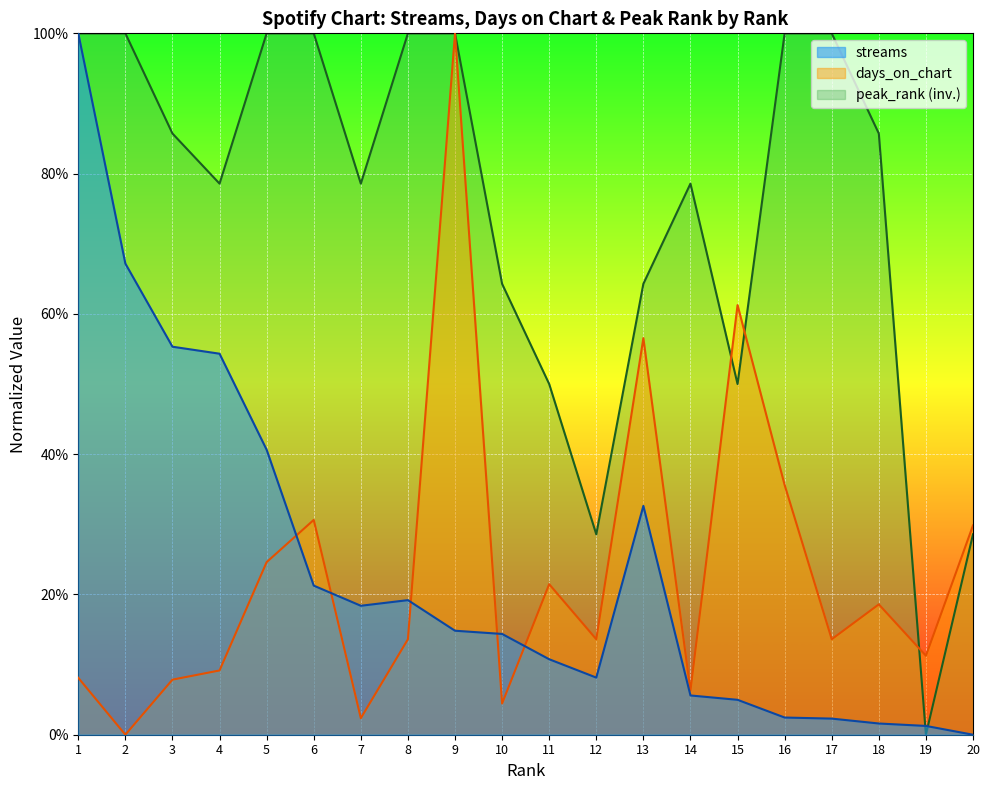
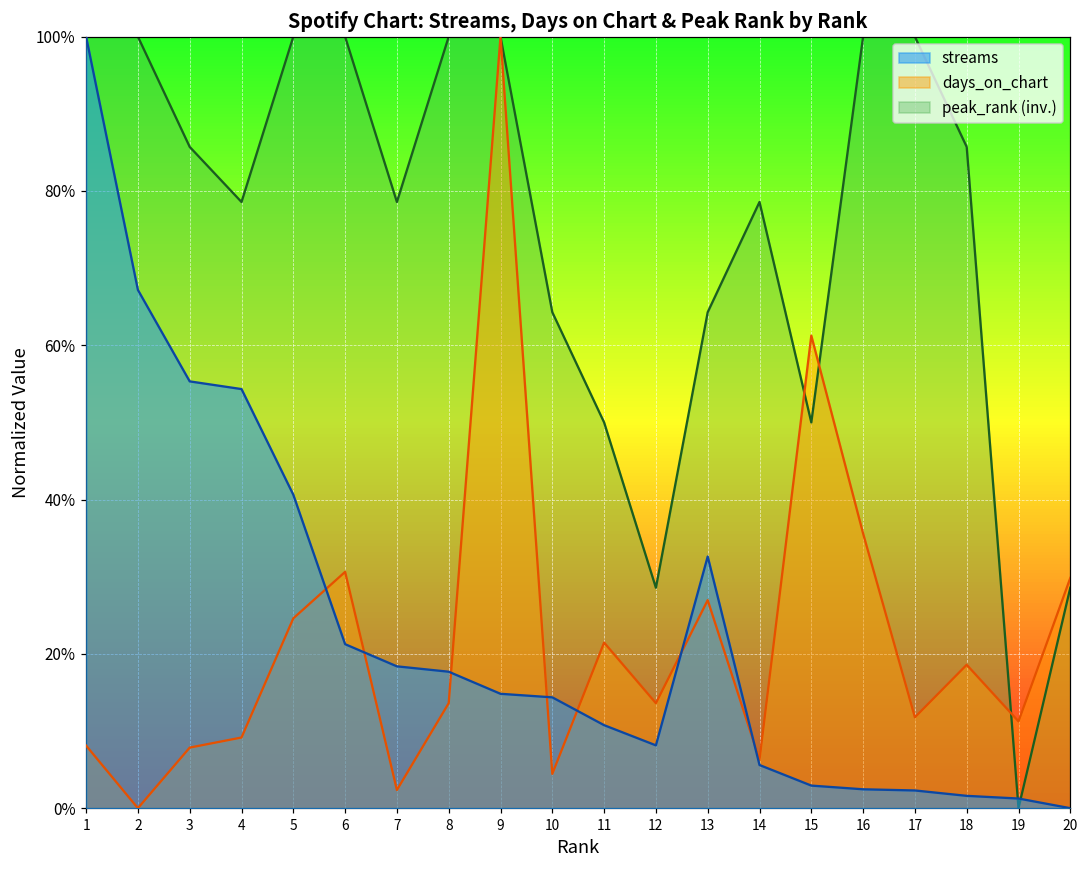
streams, 8: 19% -> 18%
days_on_chart, 13: 57% -> 27%
streams, 15: 5% -> 3%
days_on_chart, 17: 14% -> 12%
